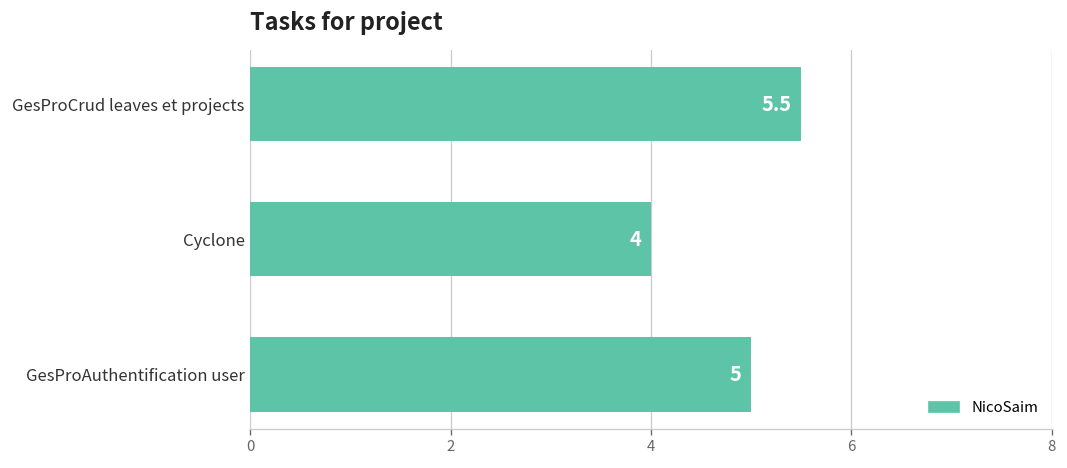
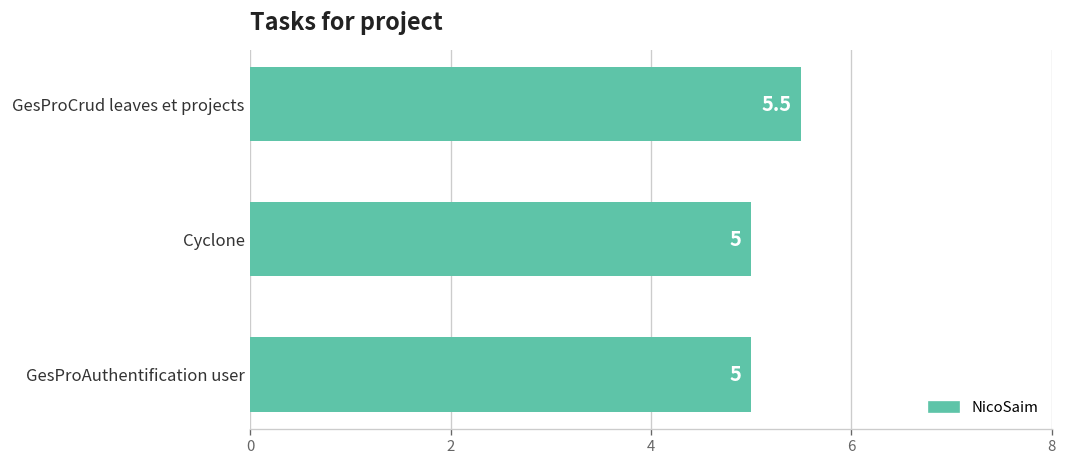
Cyclone: 4 -> 5
